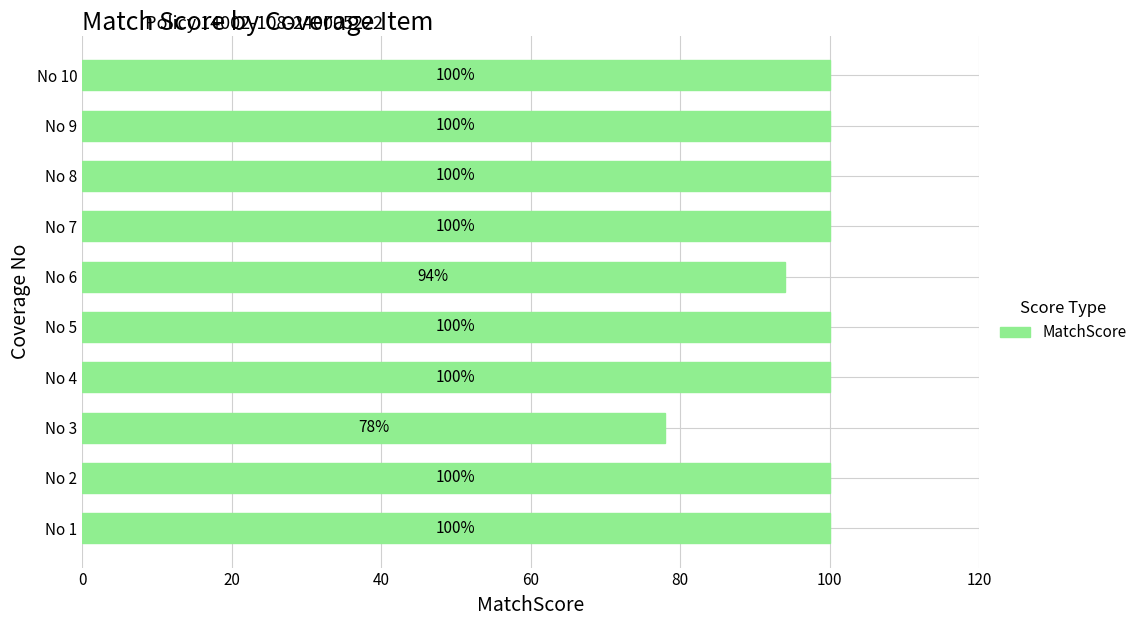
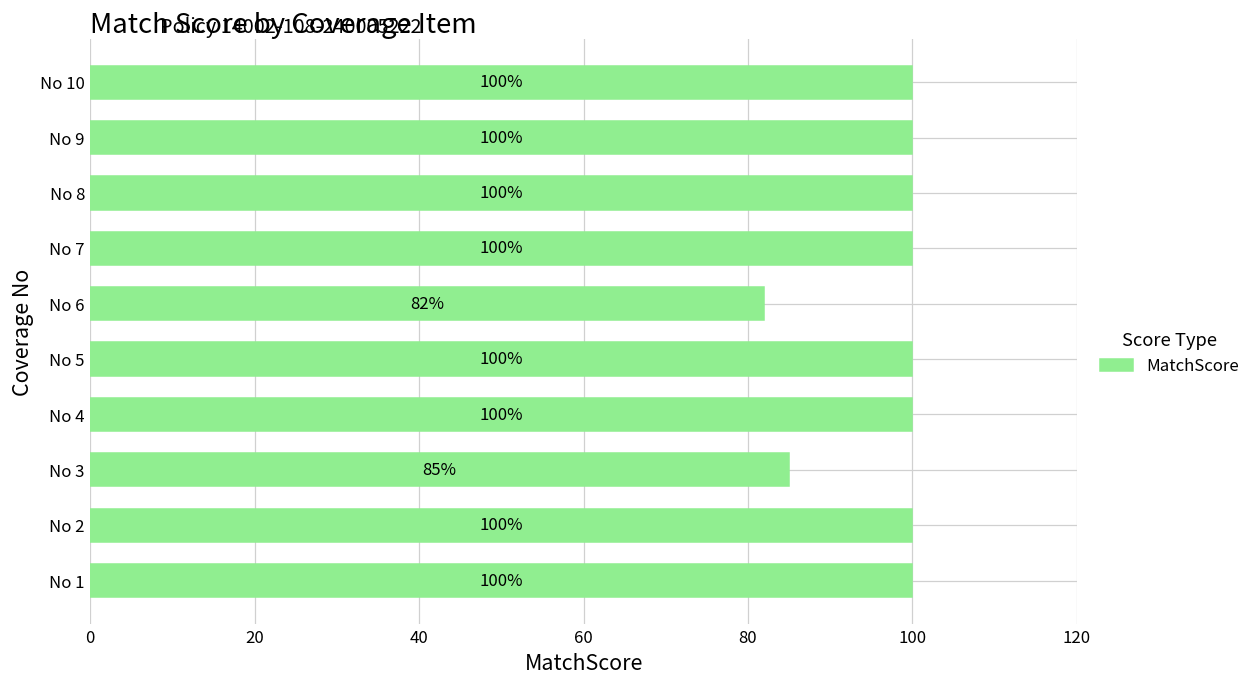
No 6: 94% -> 82%
No 3: 78% -> 85%
